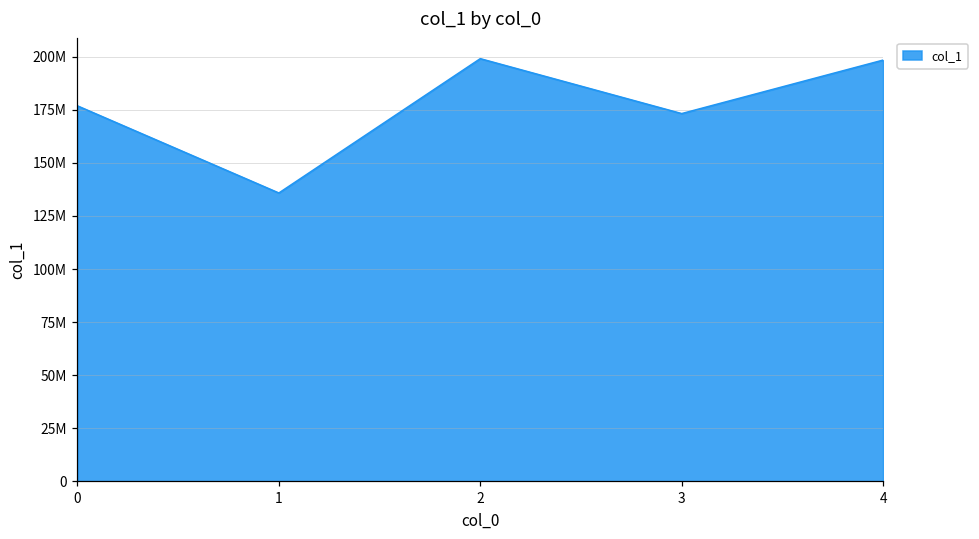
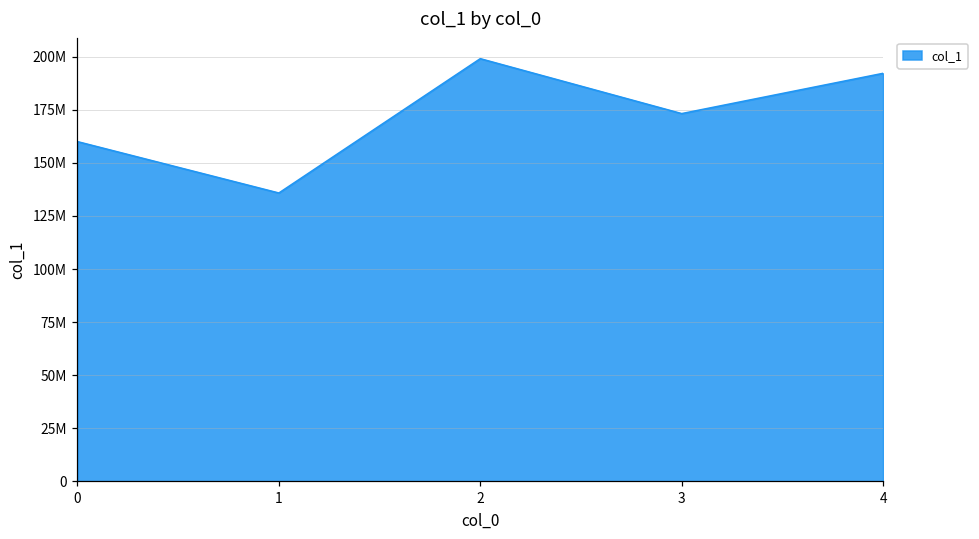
0: 177000000 -> 160000000
4: 198000000 -> 192000000
